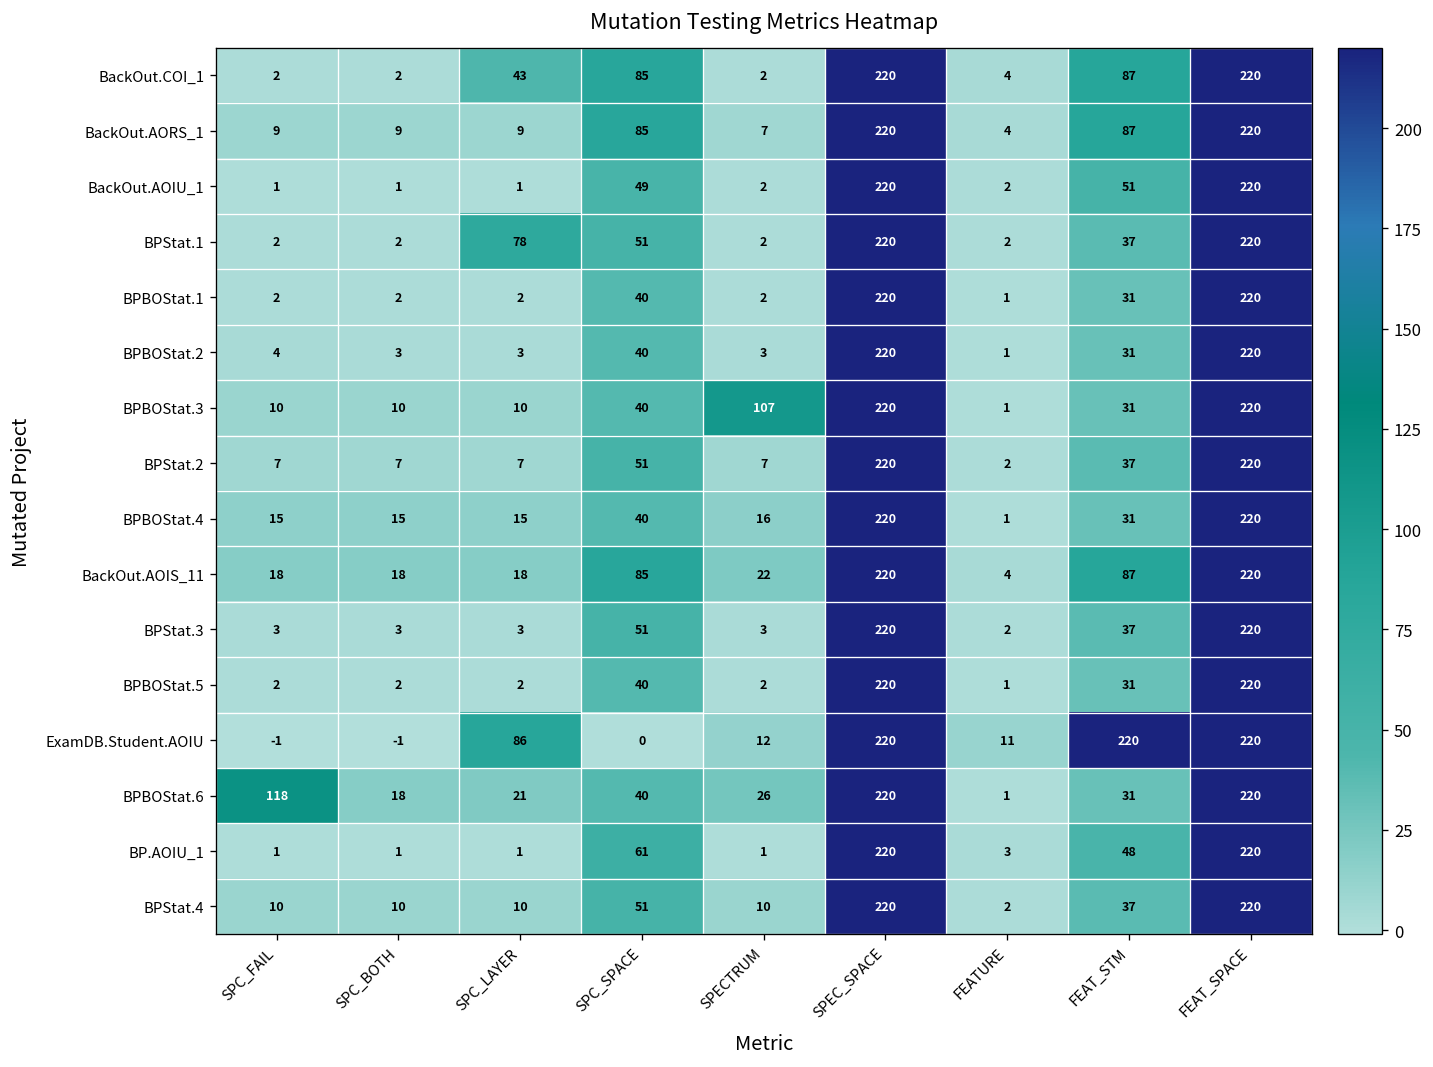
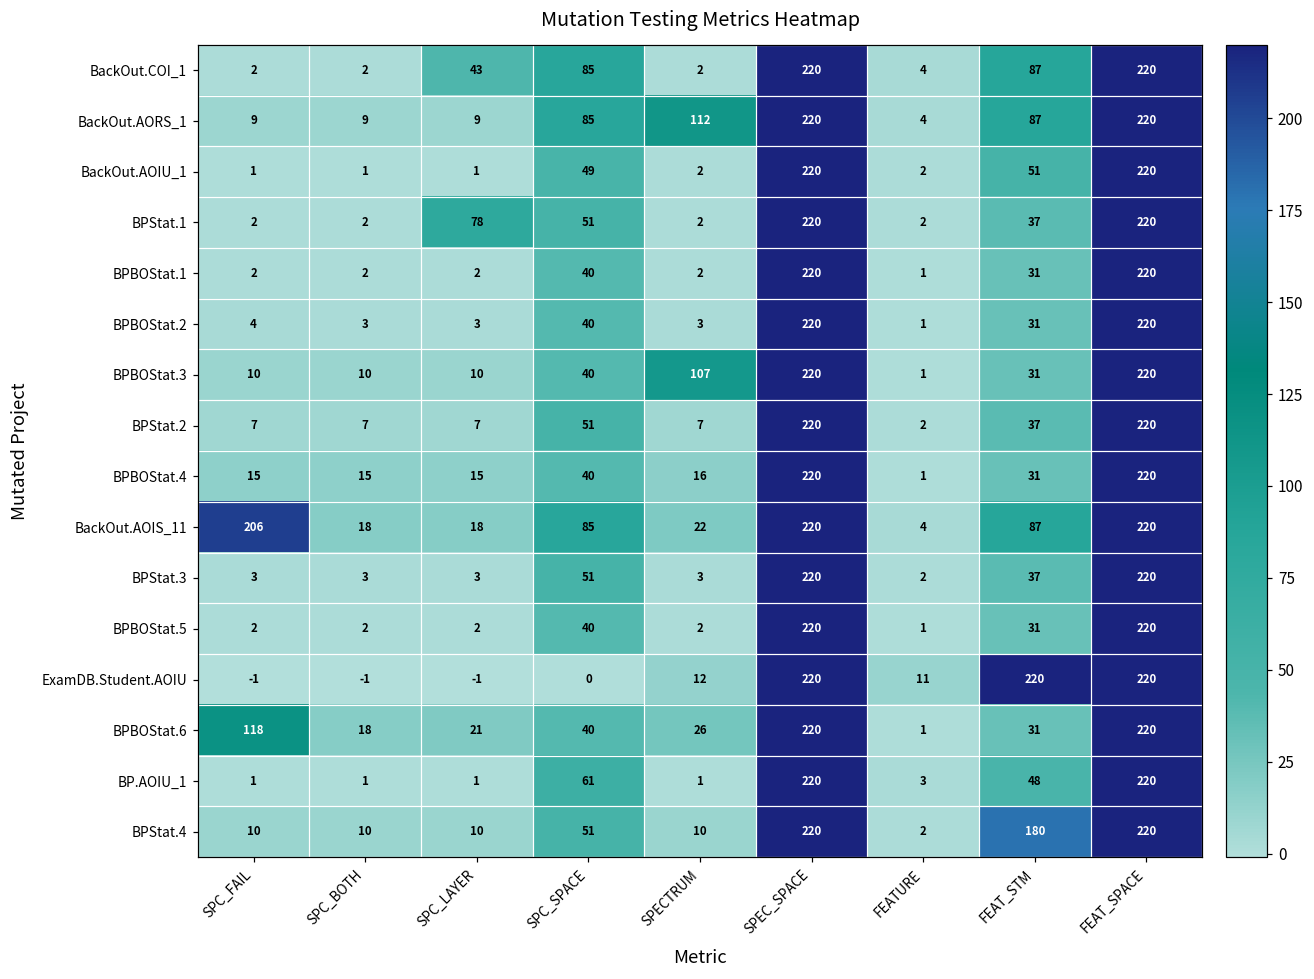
BackOut.AORS_1, SPECTRUM: 7 -> 112
BackOut.AOIS_11, SPC_FAIL: 18 -> 206
ExamDB.Student.AOIU, SPC_LAYER: 86 -> -1
BPStat.4, FEAT_STM: 37 -> 180
